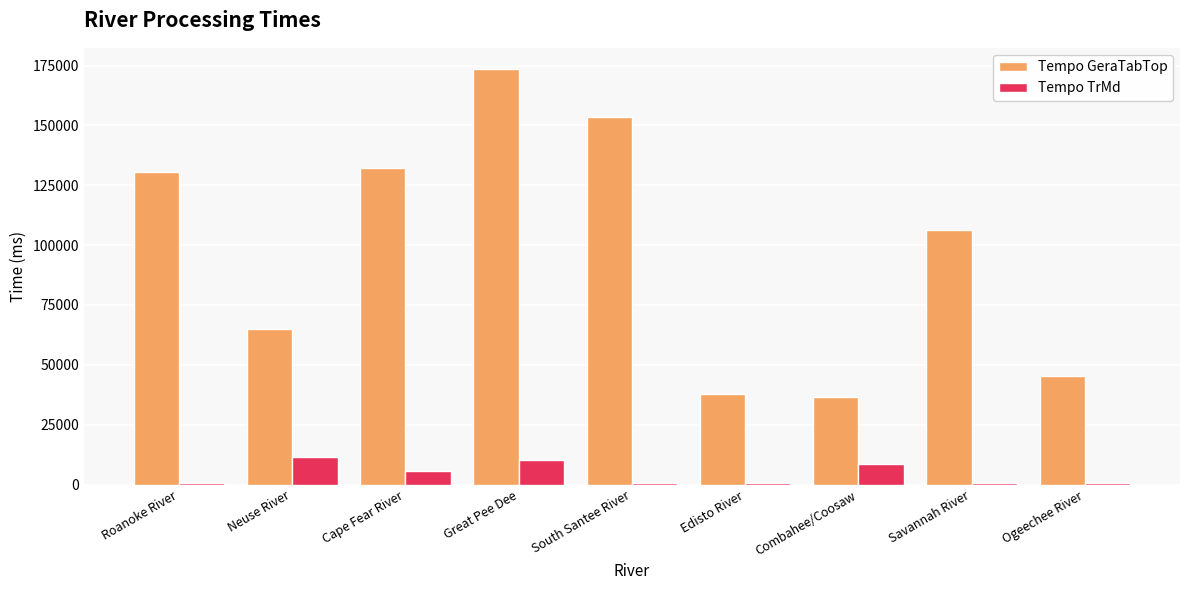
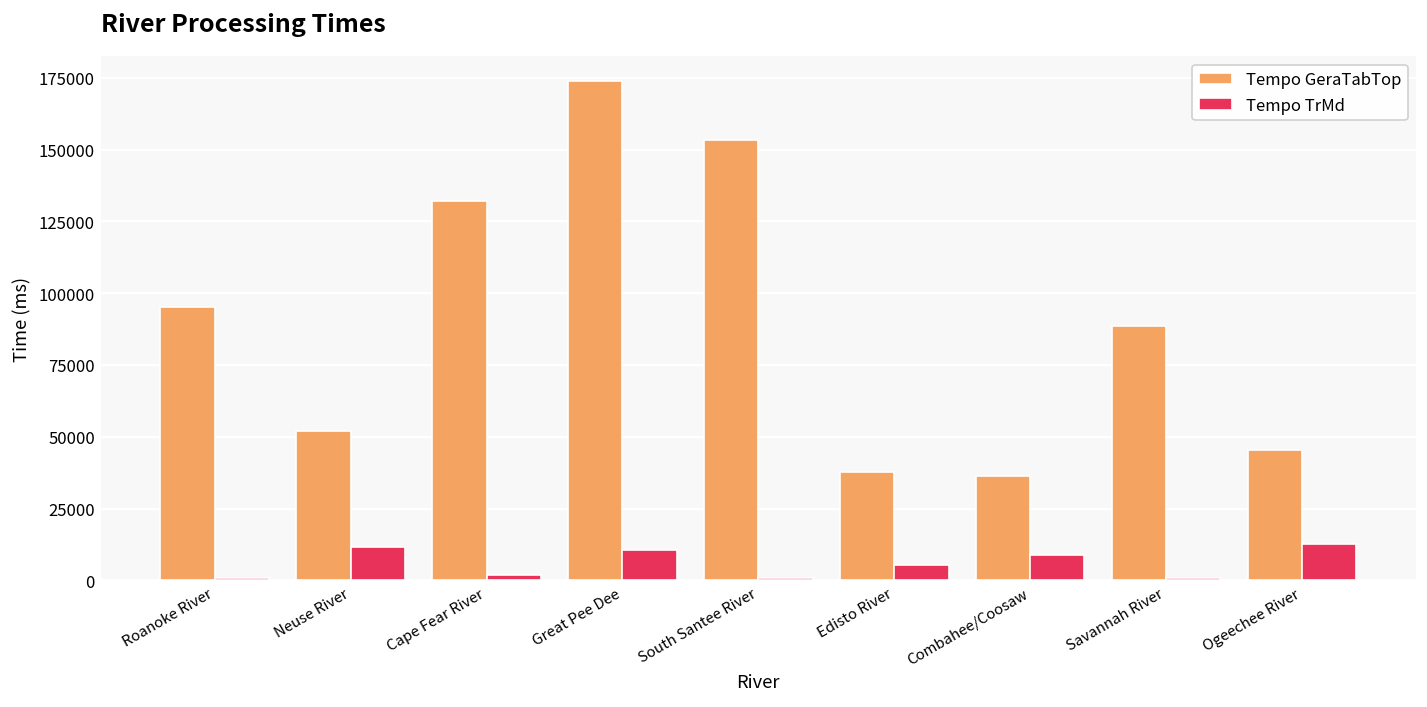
Tempo GeraTabTop, Roanoke River: 130000 -> 95000
Tempo GeraTabTop, Neuse River: 65000 -> 52000
Tempo TrMd, Cape Fear River: 6000 -> 2000
Tempo TrMd, Edisto River: 1000 -> 5000
Tempo GeraTabTop, Savannah River: 106000 -> 89000
Tempo TrMd, Ogeechee River: 1000 -> 13000
